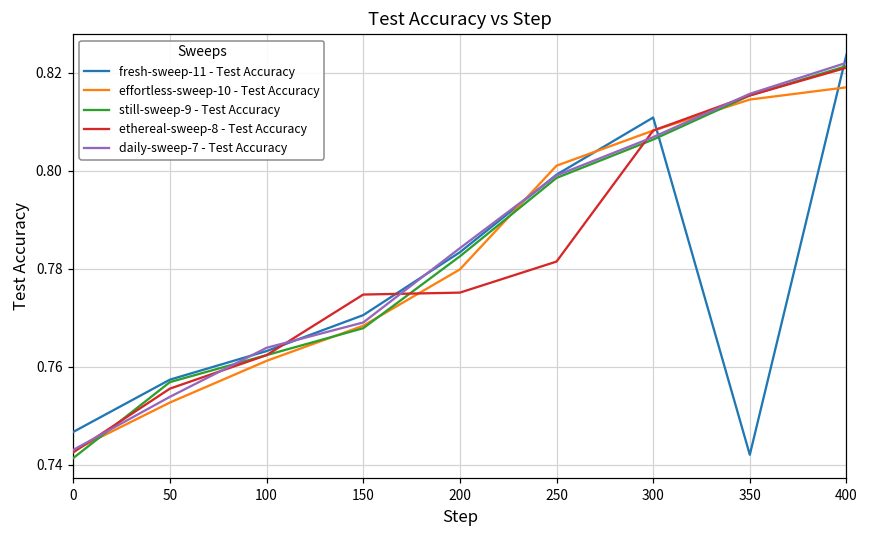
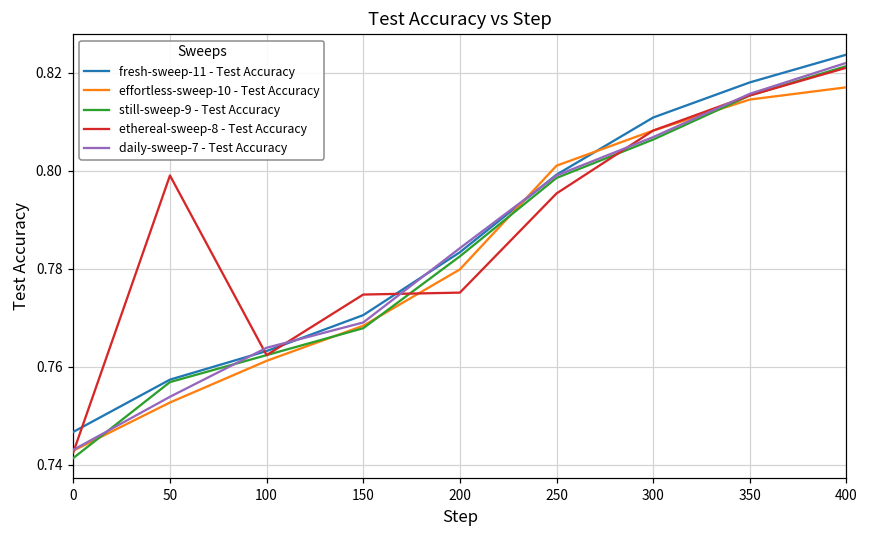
ethereal-sweep-8 - Test Accuracy, 50: 0.756 -> 0.799
ethereal-sweep-8 - Test Accuracy, 250: 0.781 -> 0.795
fresh-sweep-11 - Test Accuracy, 350: 0.742 -> 0.818
